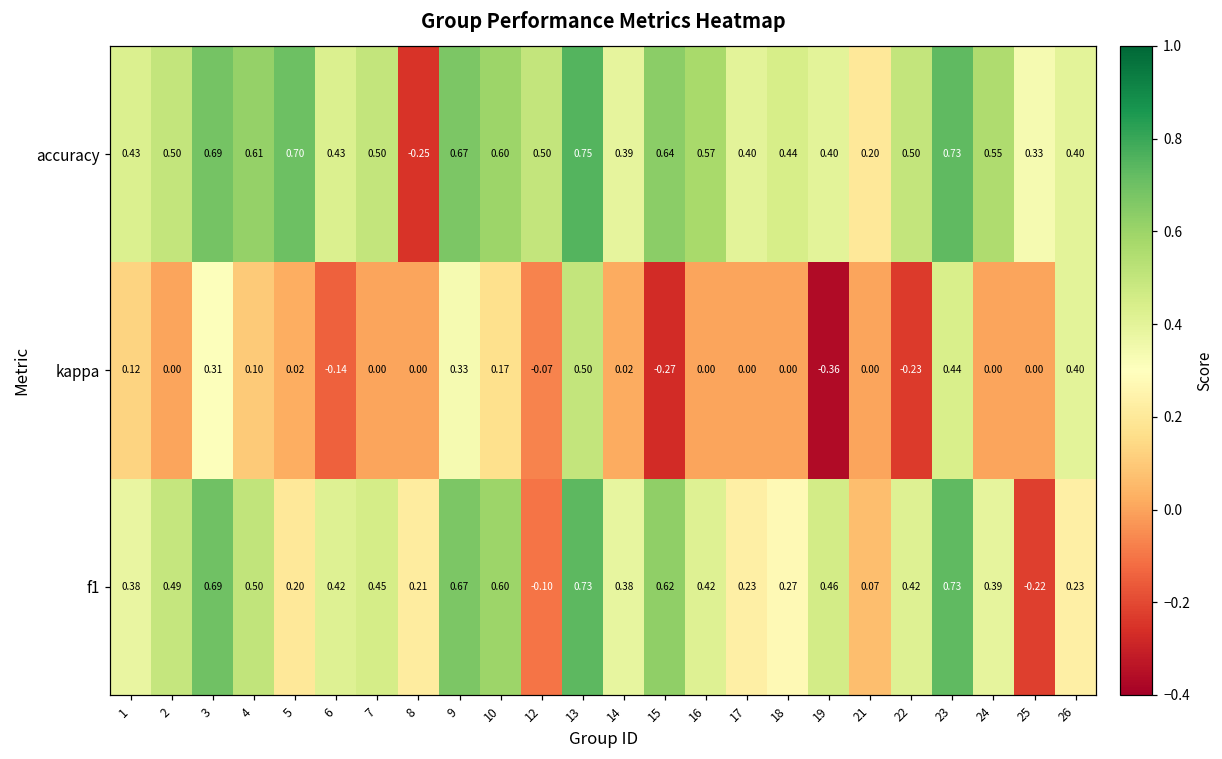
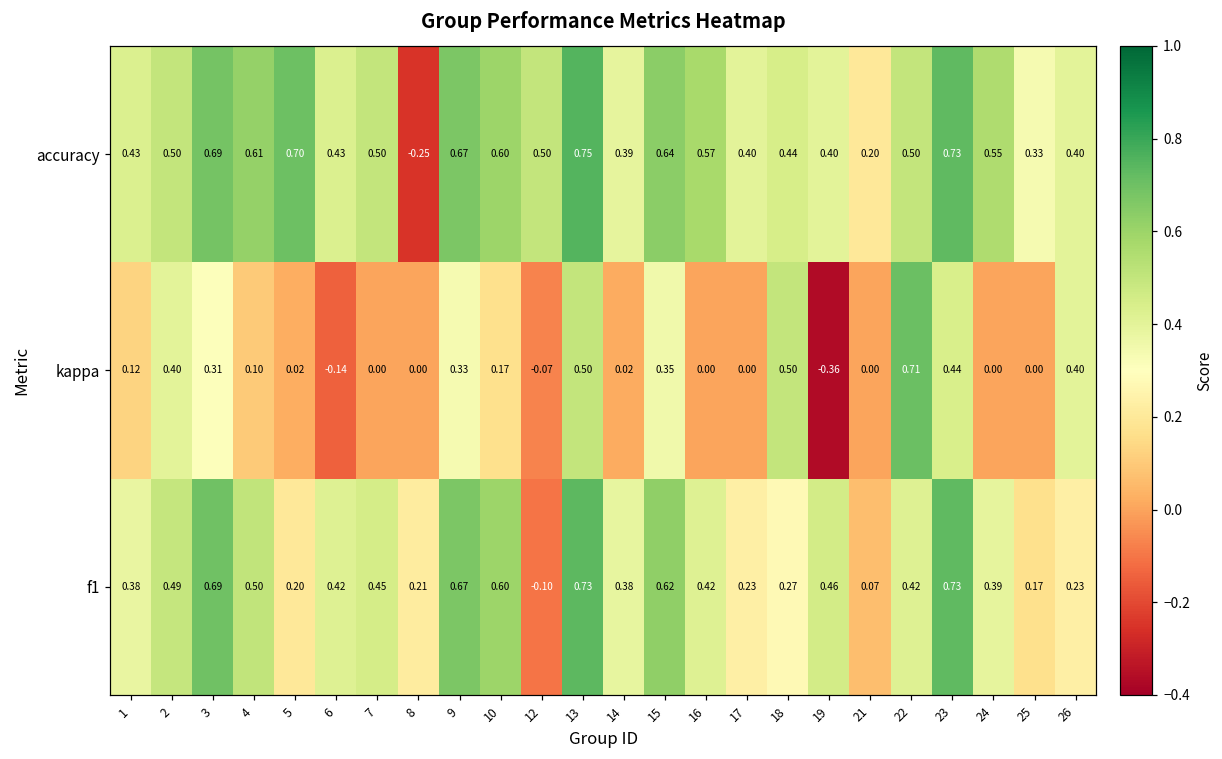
kappa, 2: 0.00 -> 0.40
kappa, 15: -0.27 -> 0.35
kappa, 18: 0.00 -> 0.50
kappa, 22: -0.23 -> 0.71
f1, 25: -0.22 -> 0.17
